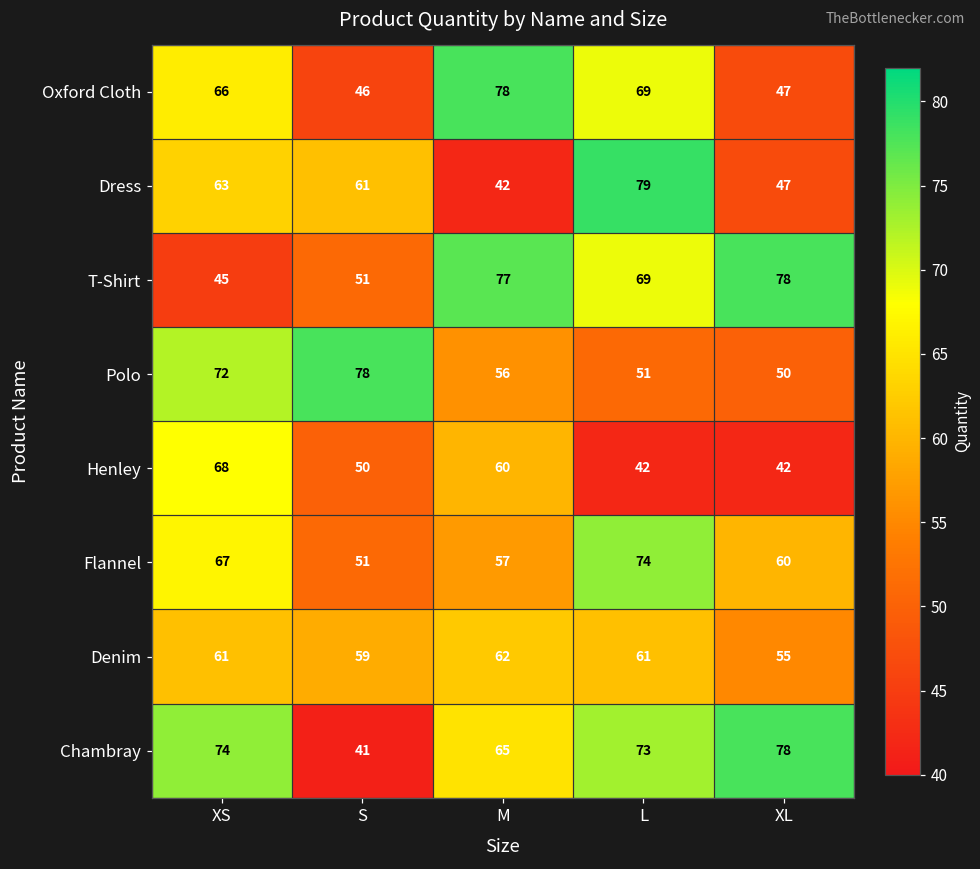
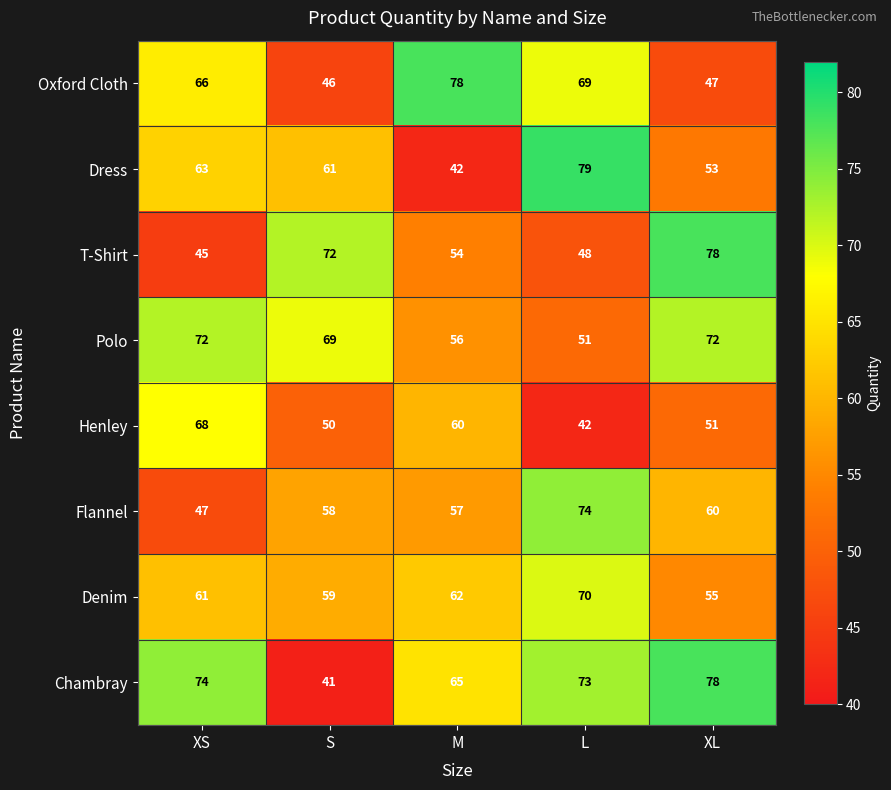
Dress, XL: 47 -> 53
T-Shirt, S: 51 -> 72
T-Shirt, M: 77 -> 54
T-Shirt, L: 69 -> 48
Polo, S: 78 -> 69
Polo, XL: 50 -> 72
Henley, XL: 42 -> 51
Flannel, XS: 67 -> 47
Flannel, S: 51 -> 58
Denim, L: 61 -> 70
